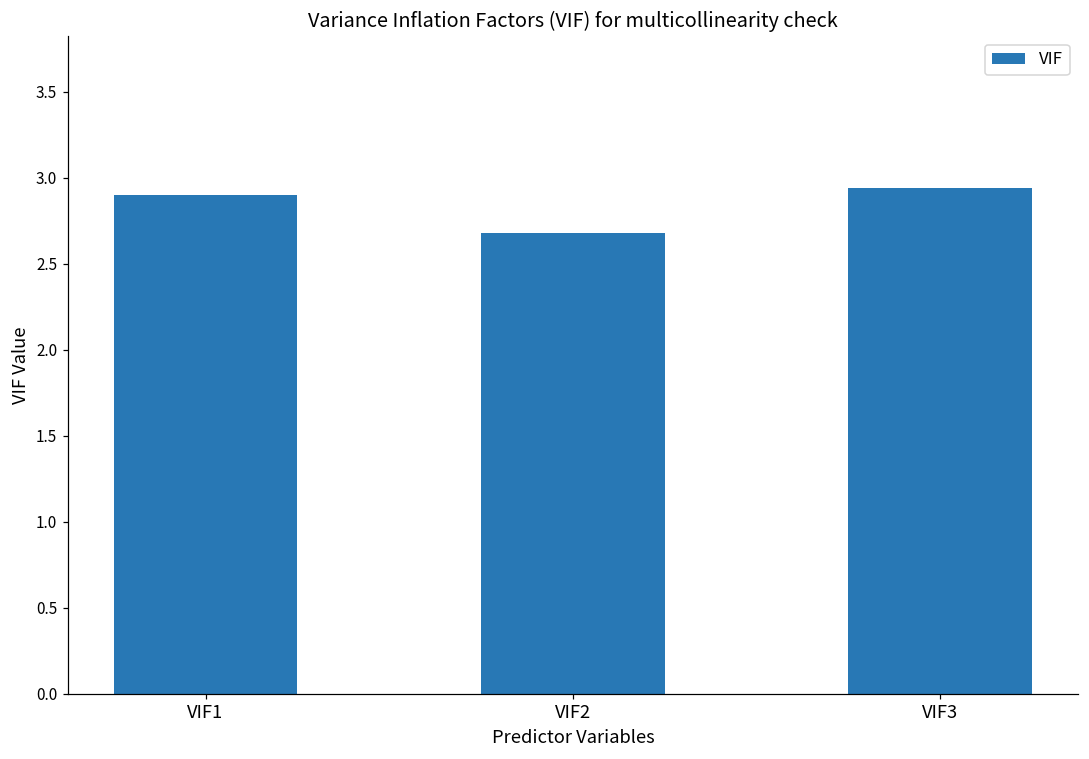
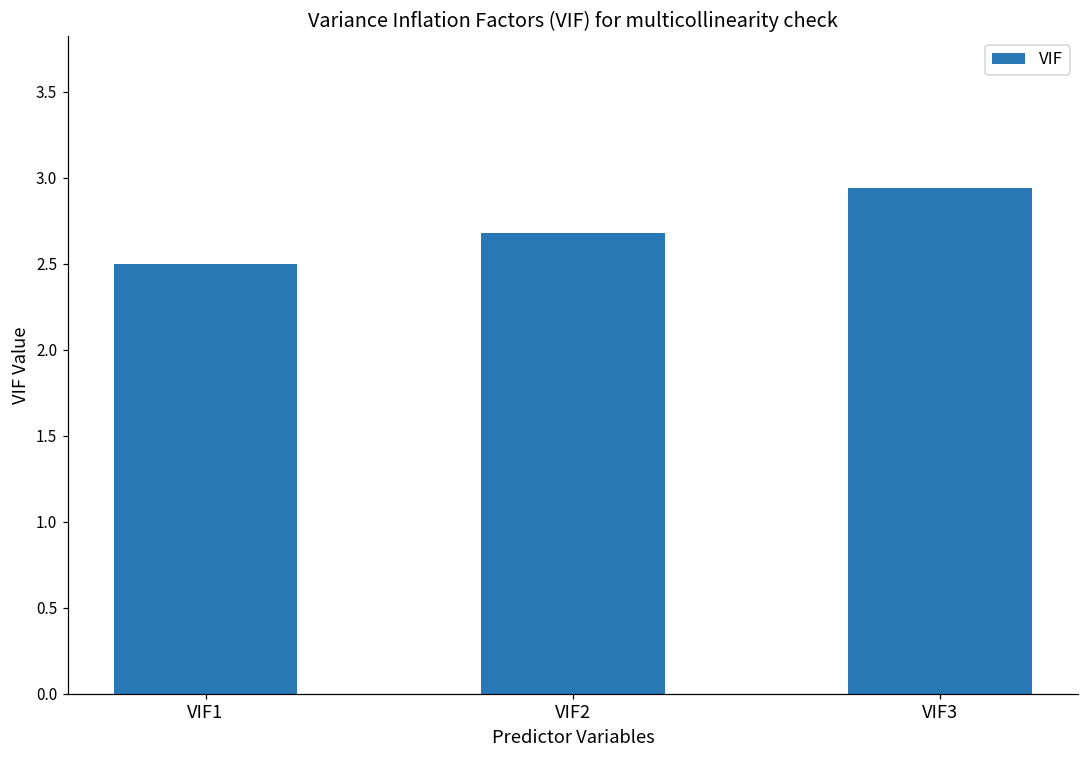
VIF1: 2.9 -> 2.5
